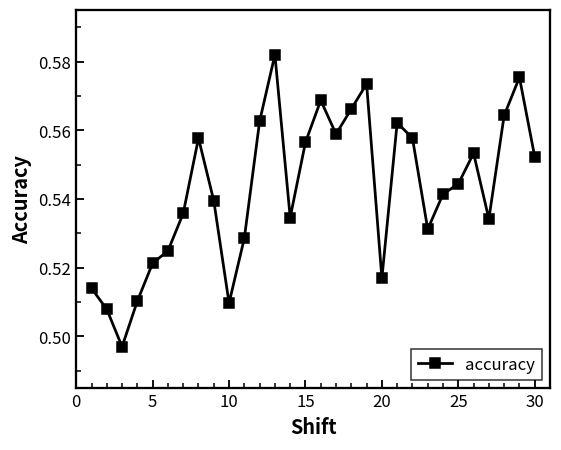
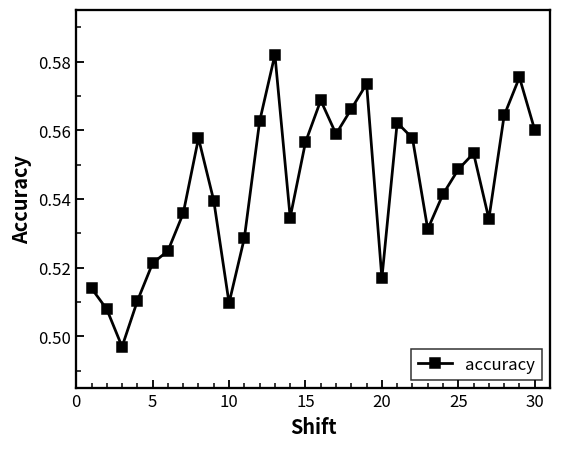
25: 0.544 -> 0.549
30: 0.552 -> 0.560
